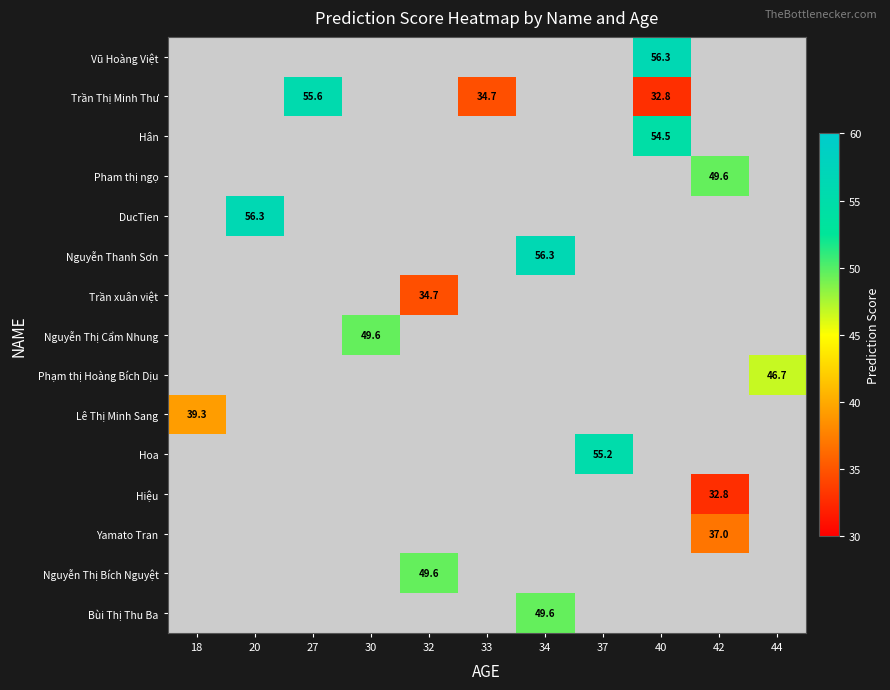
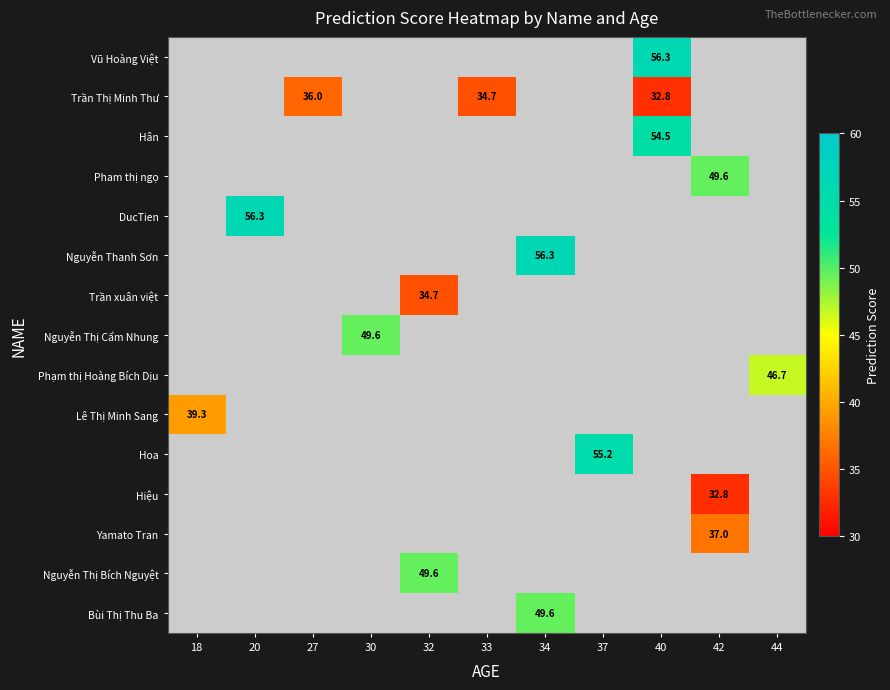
Trần Thị Minh Thư, 27: 55.6 -> 36.0
